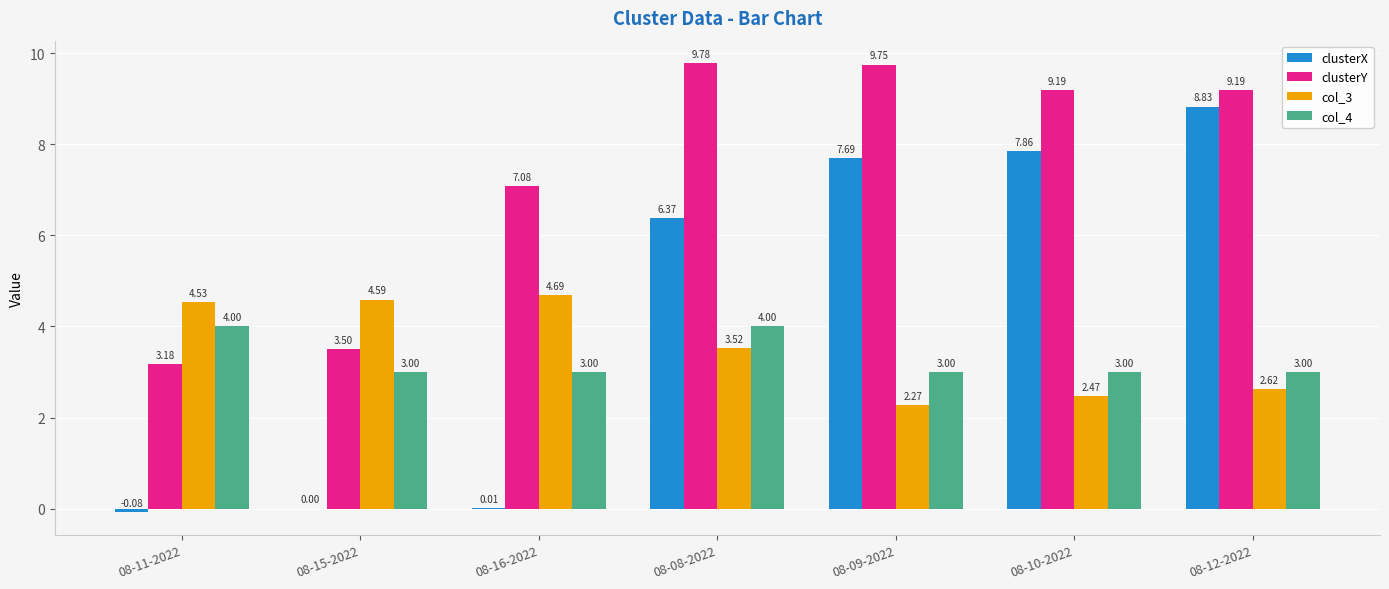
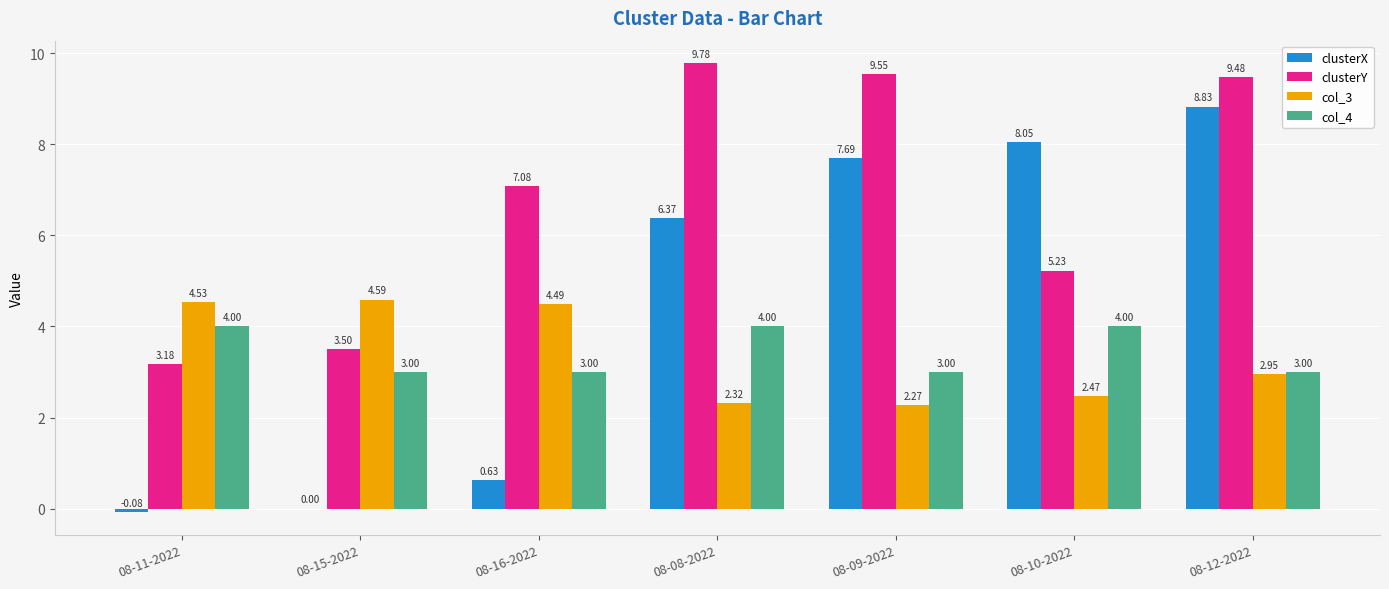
clusterX, 08-16-2022: 0.01 -> 0.63
col_3, 08-16-2022: 4.69 -> 4.49
col_3, 08-08-2022: 3.52 -> 2.32
clusterY, 08-09-2022: 9.75 -> 9.55
clusterX, 08-10-2022: 7.86 -> 8.05
clusterY, 08-10-2022: 9.19 -> 5.23
col_4, 08-10-2022: 3.00 -> 4.00
clusterY, 08-12-2022: 9.19 -> 9.48
col_3, 08-12-2022: 2.62 -> 2.95
